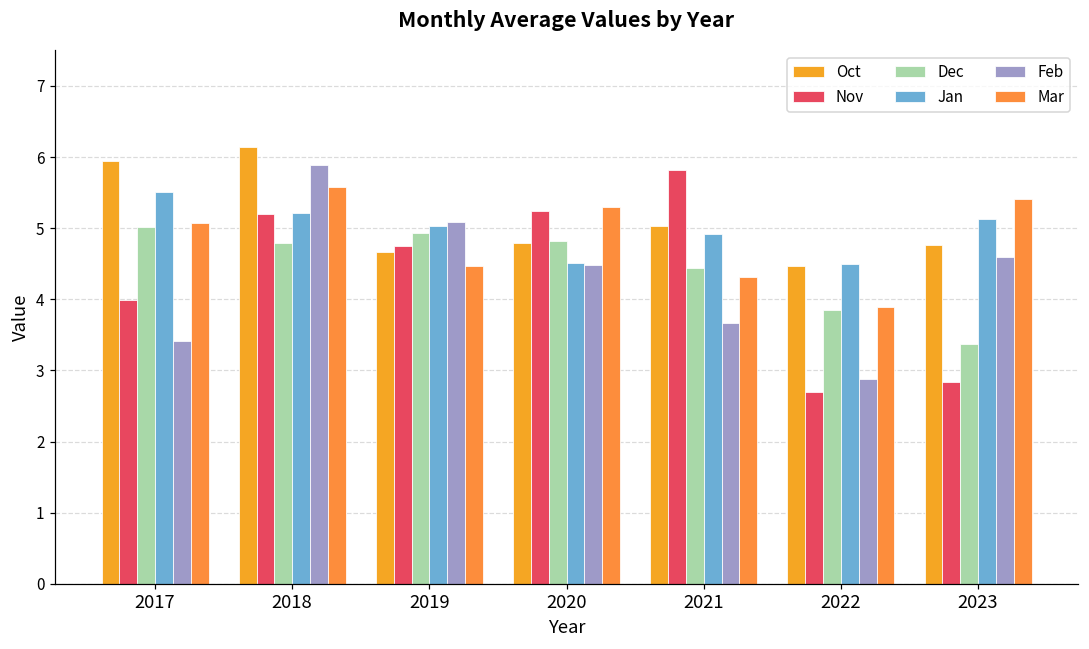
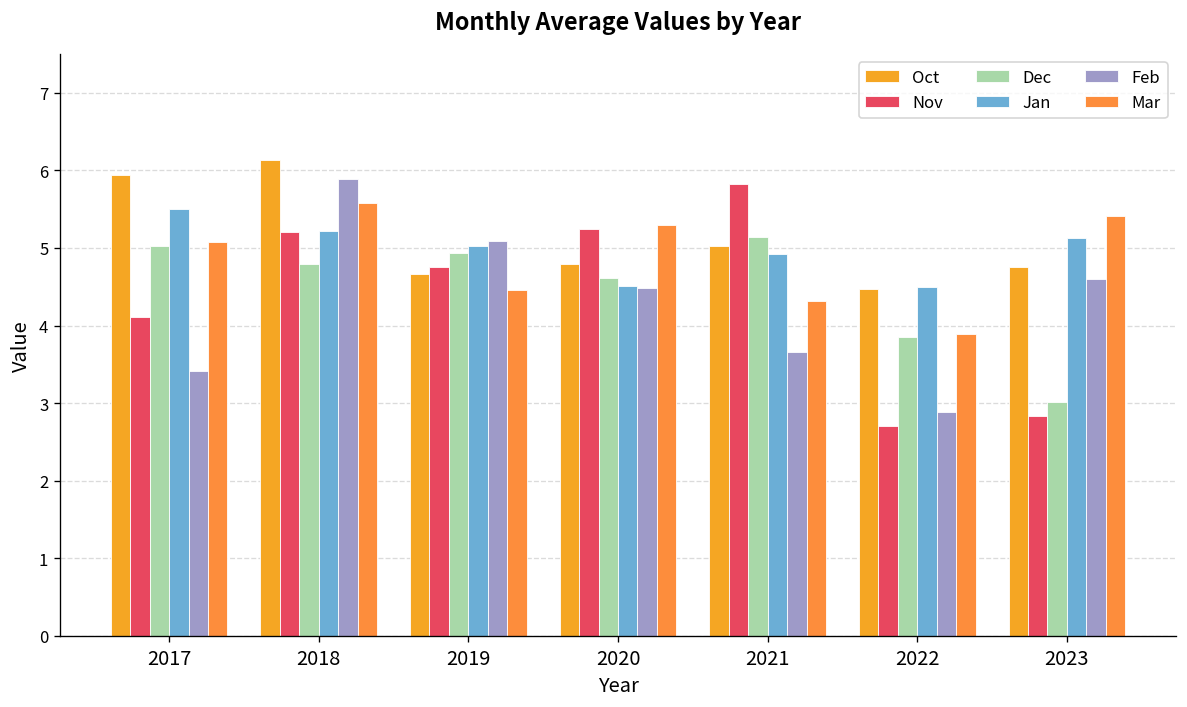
Nov, 2017: 4.0 -> 4.1
Dec, 2020: 4.8 -> 4.6
Dec, 2021: 4.4 -> 5.1
Dec, 2023: 3.4 -> 3.0
